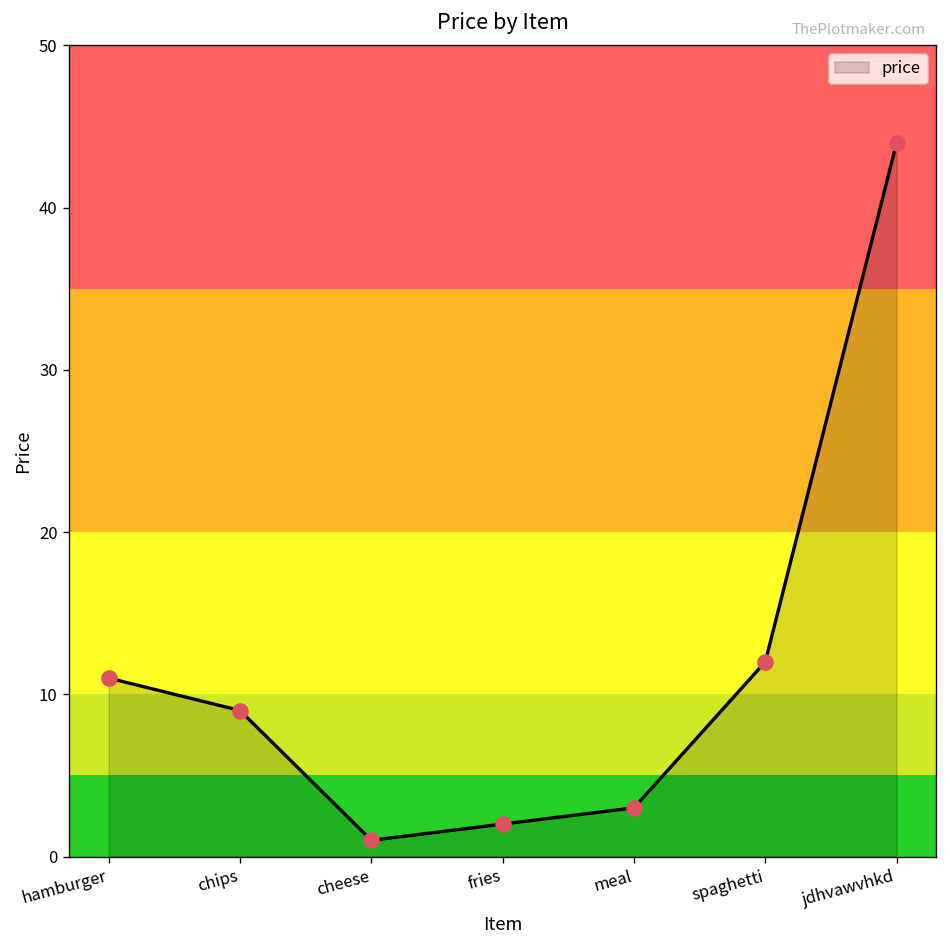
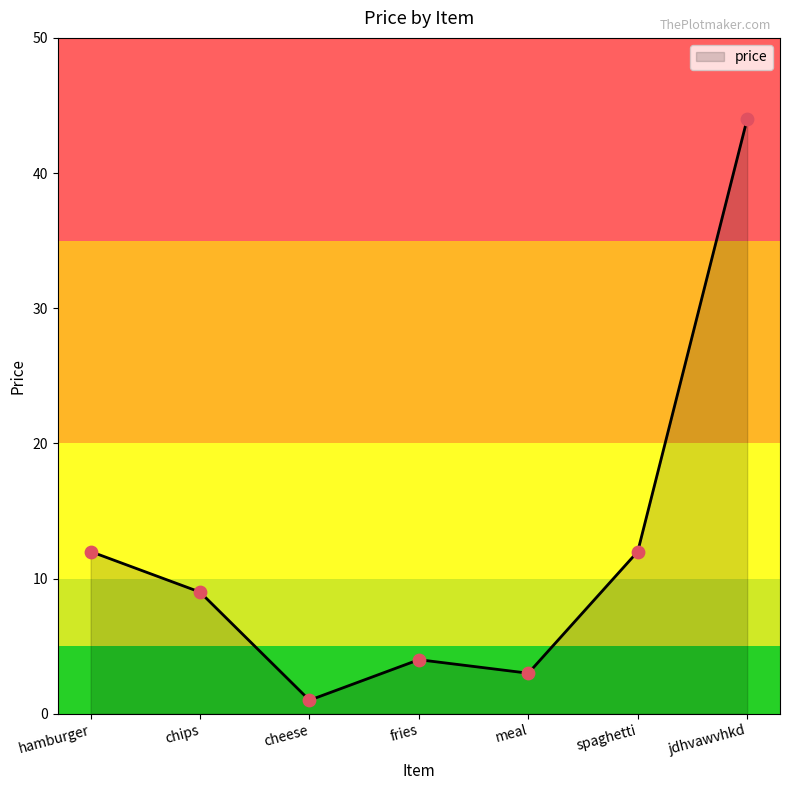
hamburger: 11 -> 12
fries: 2 -> 4
